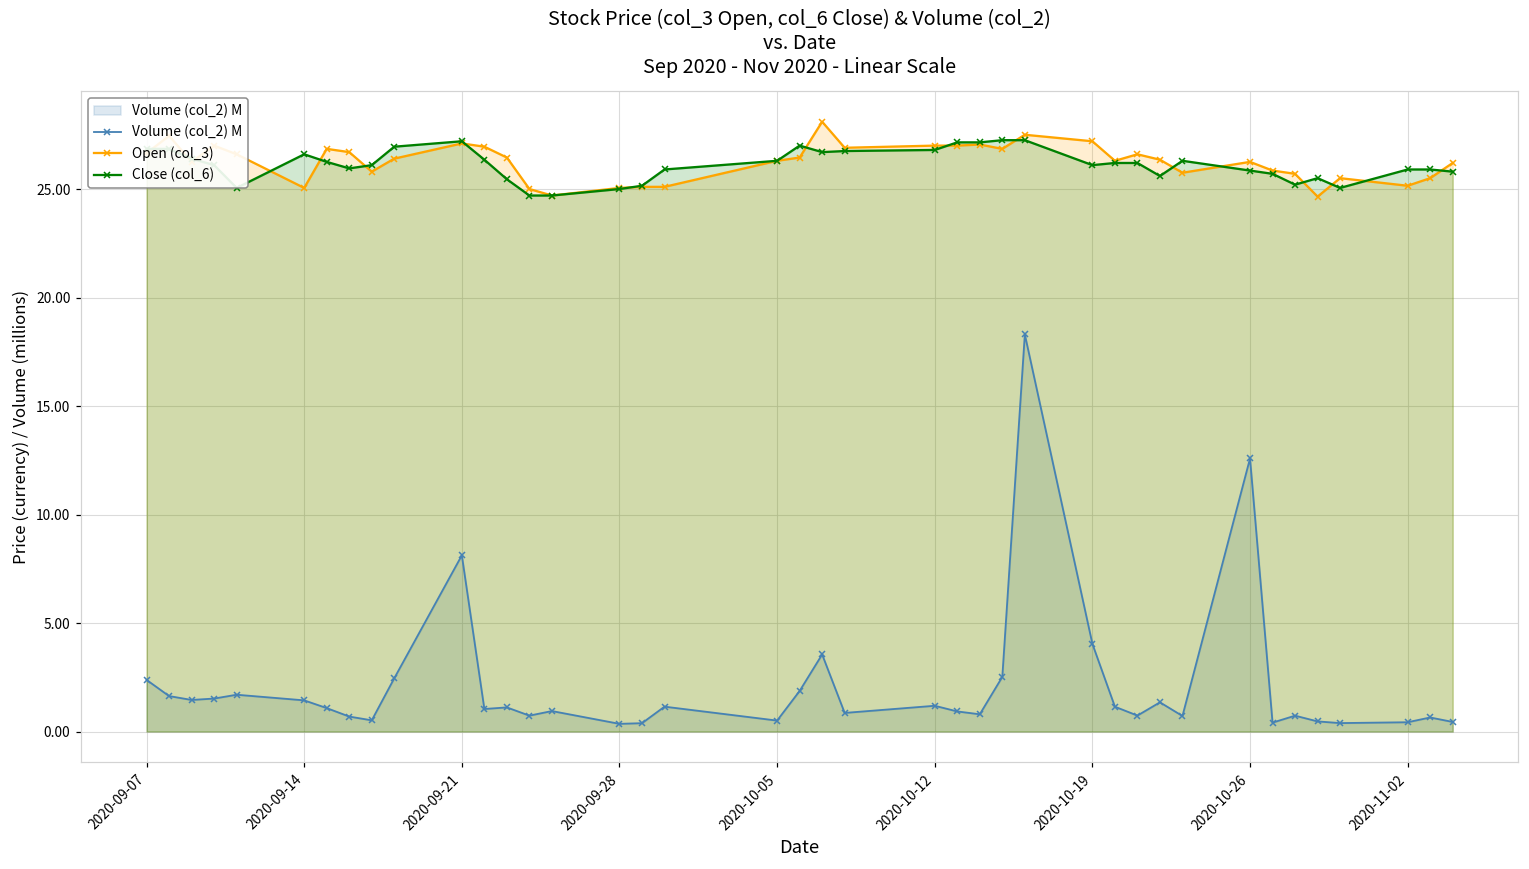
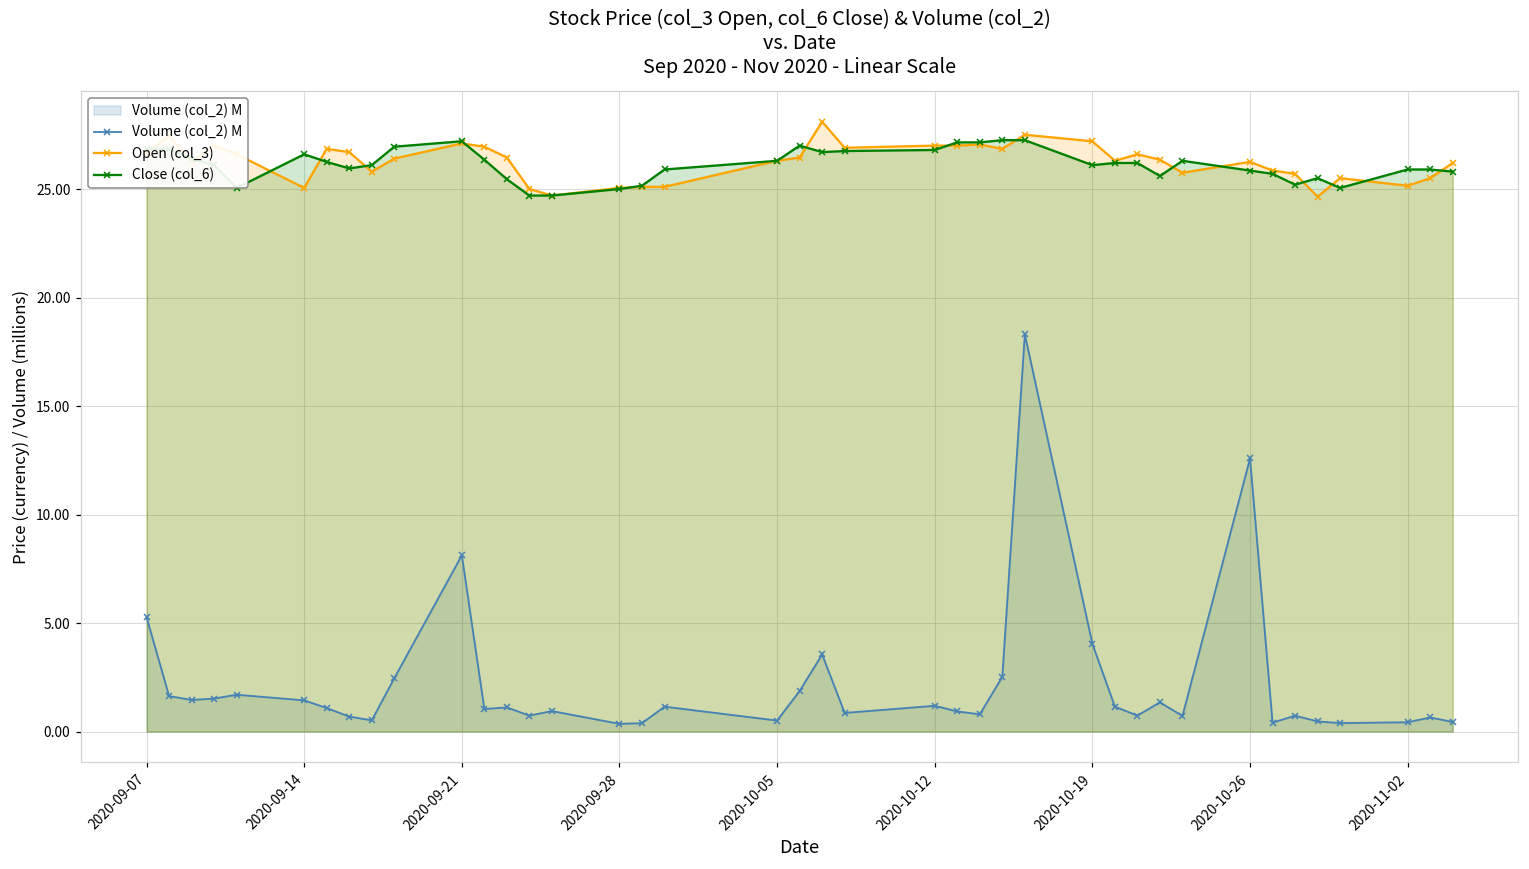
Volume (col_2) M, 2020-09-07: 2.4 -> 5.3
